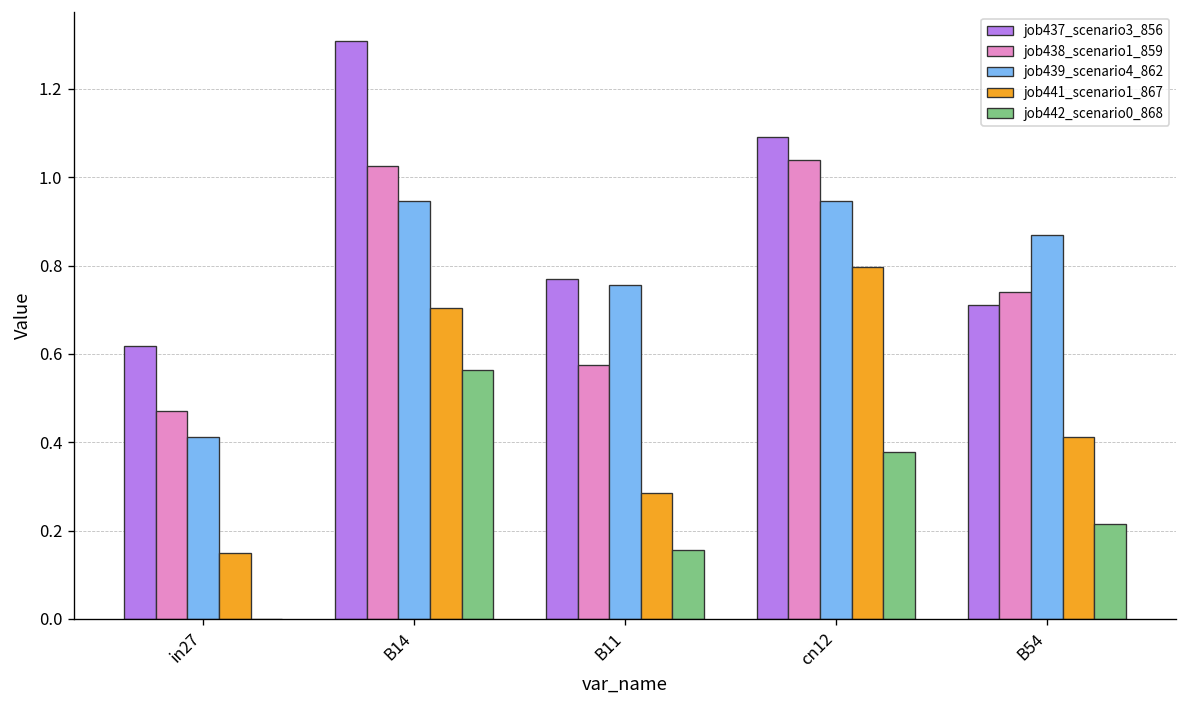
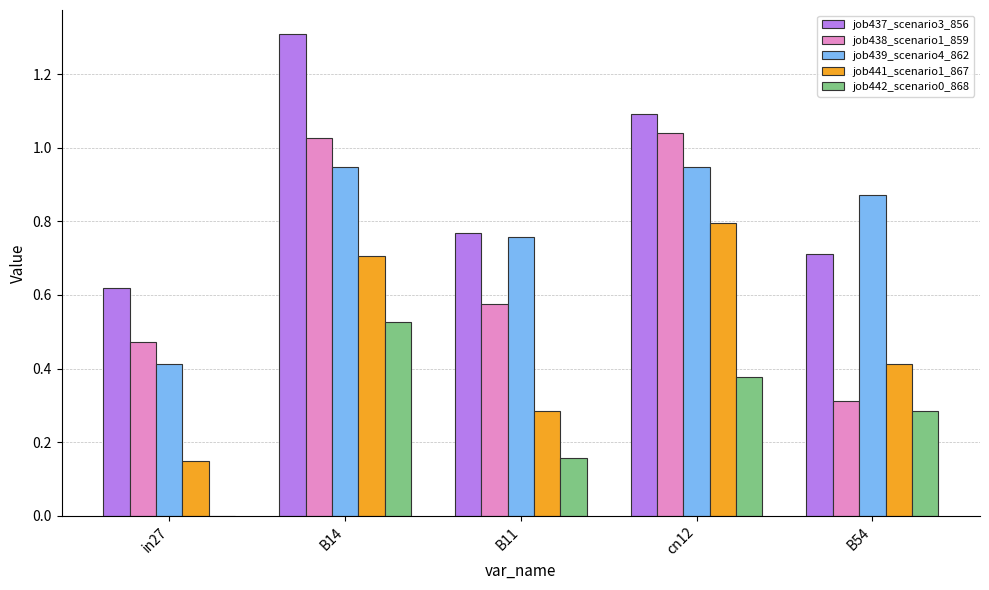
job442_scenario0_868, B14: 0.56 -> 0.53
job438_scenario1_859, B54: 0.74 -> 0.31
job442_scenario0_868, B54: 0.21 -> 0.28
